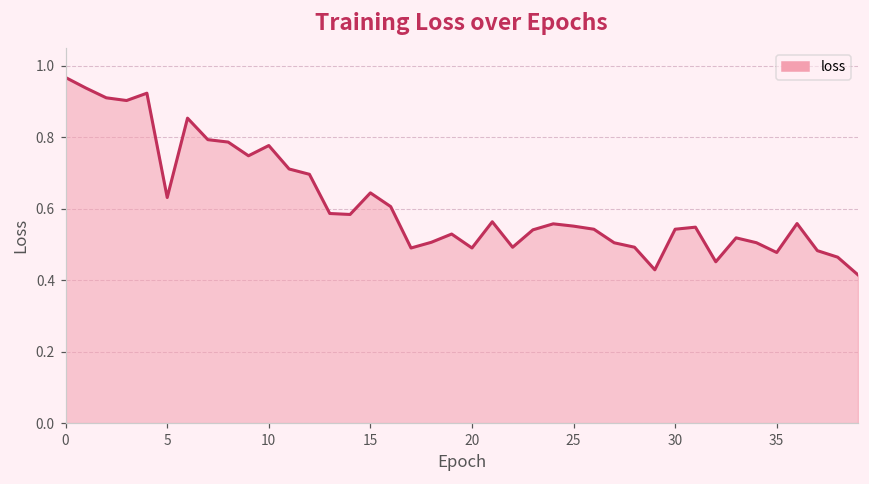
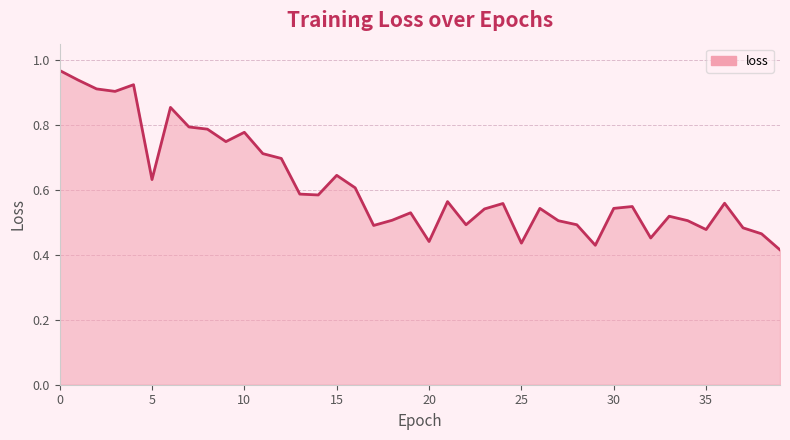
20: 0.49 -> 0.44
25: 0.55 -> 0.44
